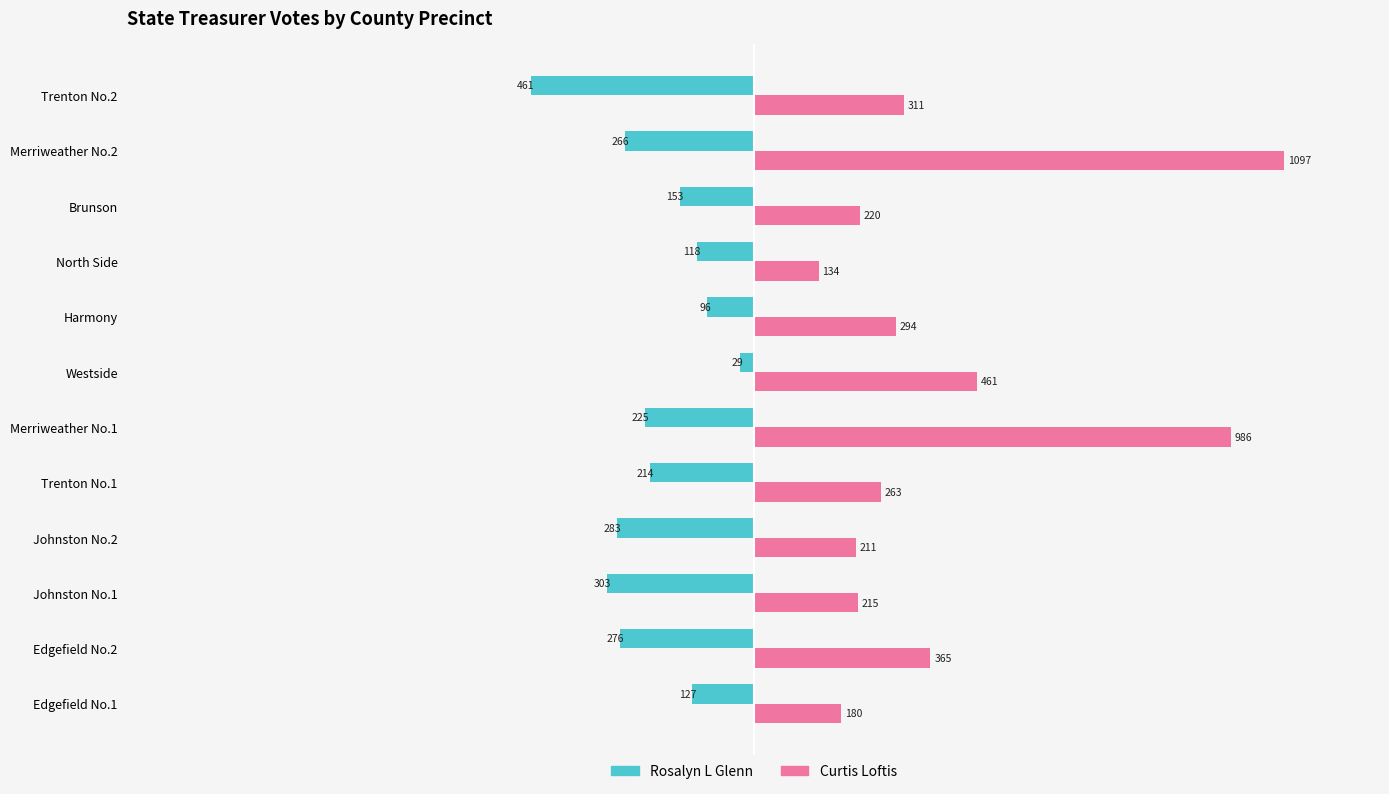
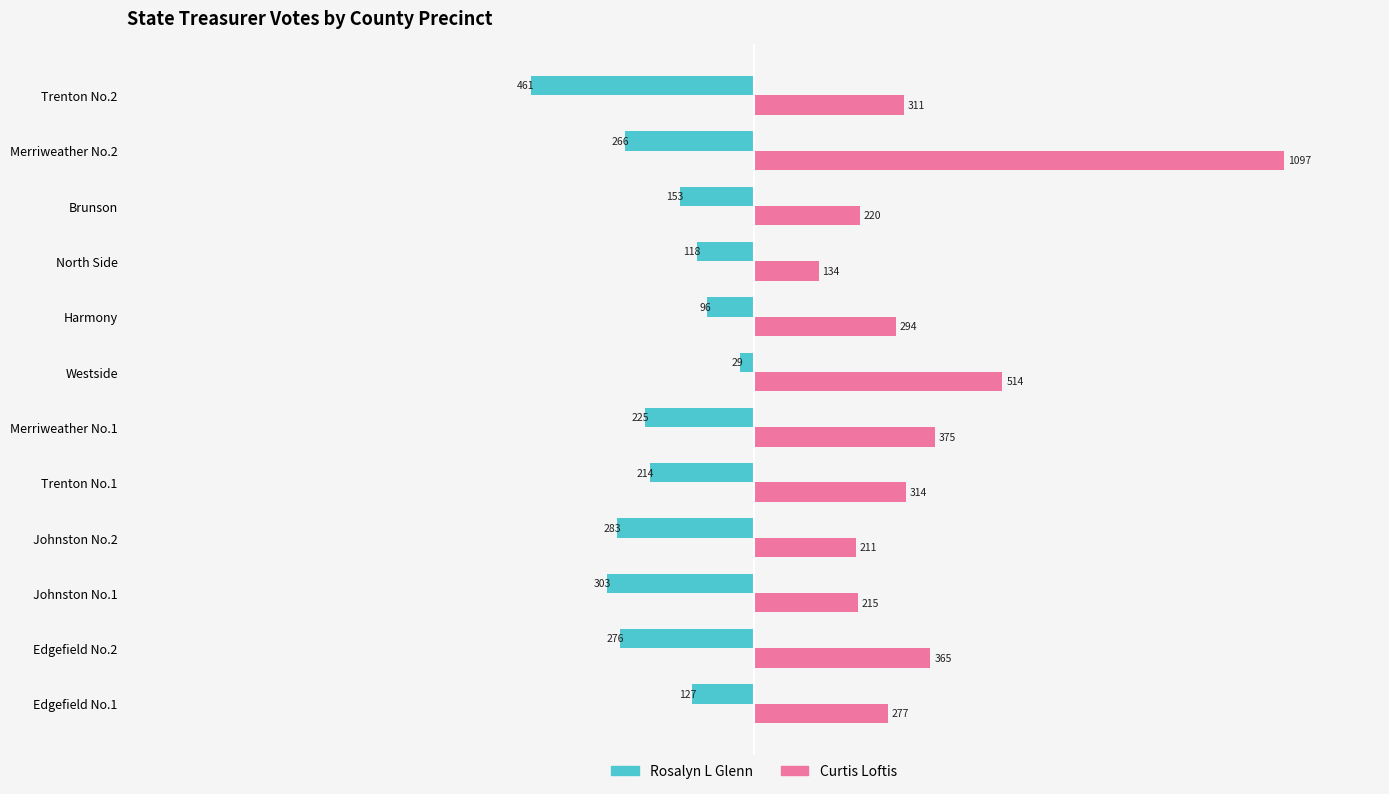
Curtis Loftis, Westside: 461 -> 514
Curtis Loftis, Merriweather No.1: 986 -> 375
Curtis Loftis, Trenton No.1: 263 -> 314
Curtis Loftis, Edgefield No.1: 180 -> 277
